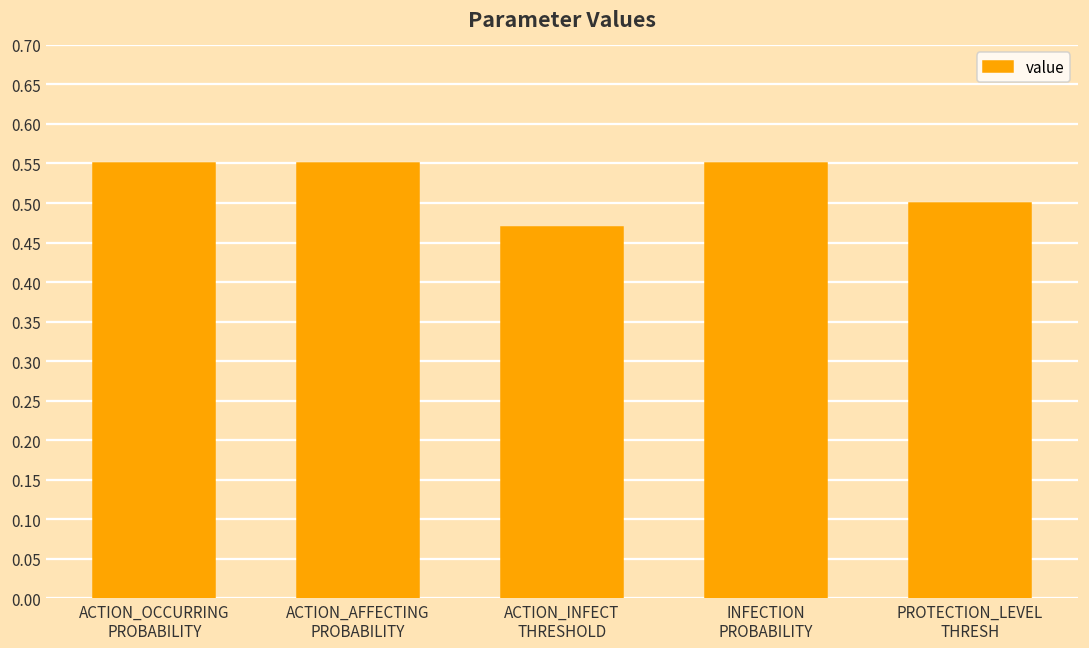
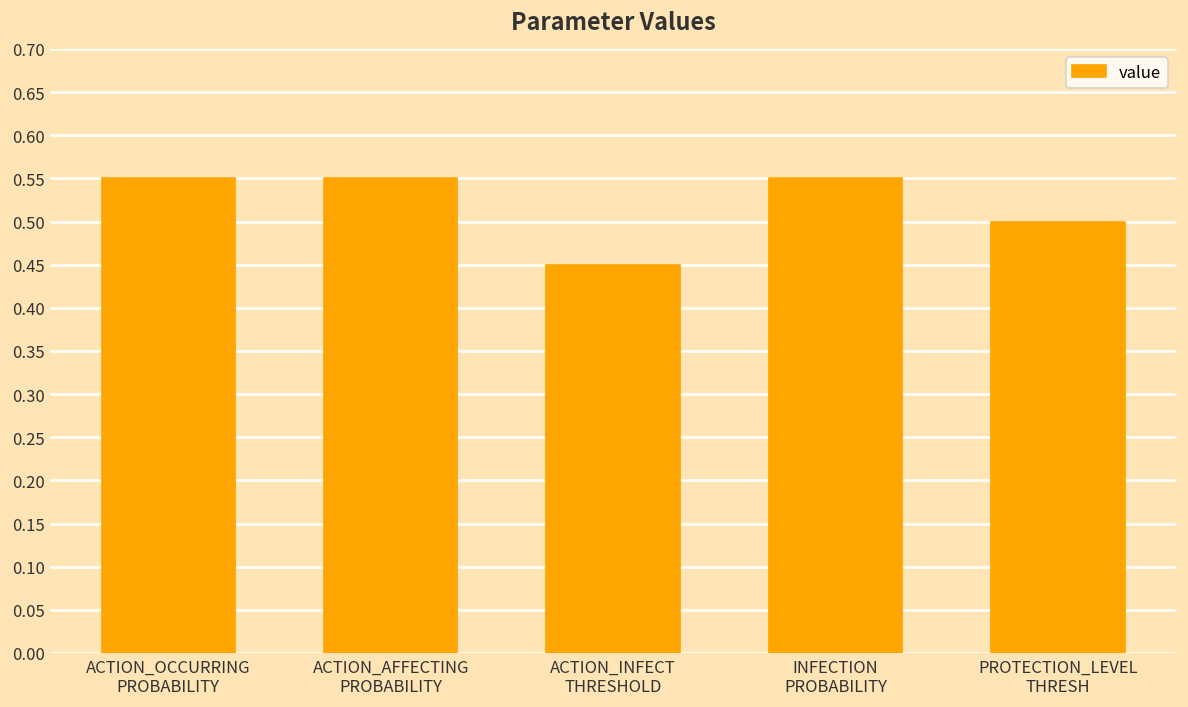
ACTION_INFECT THRESHOLD: 0.47 -> 0.45
